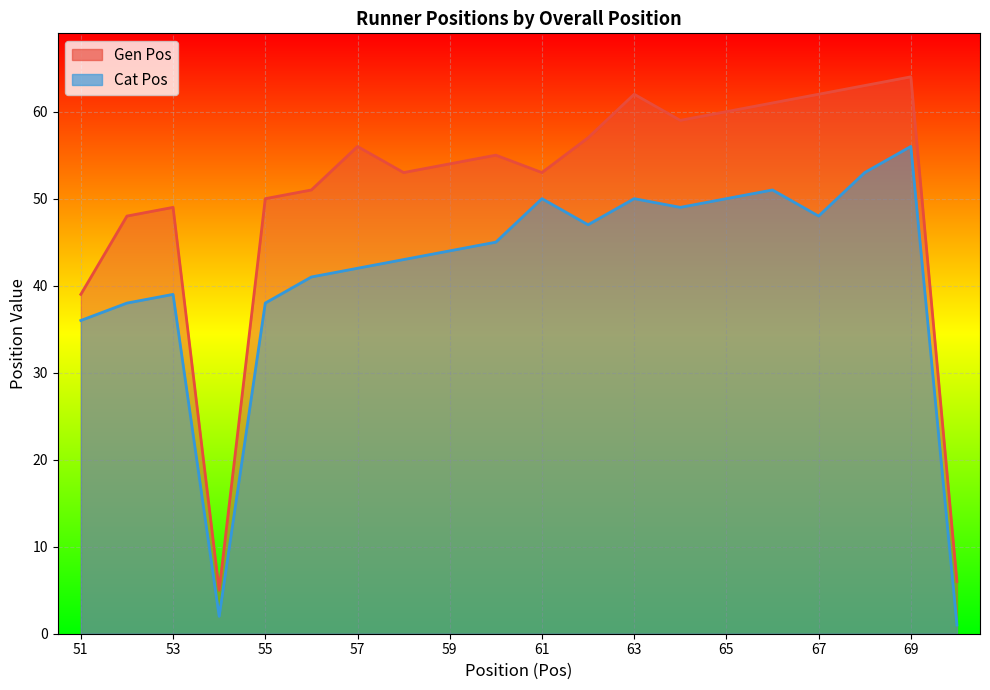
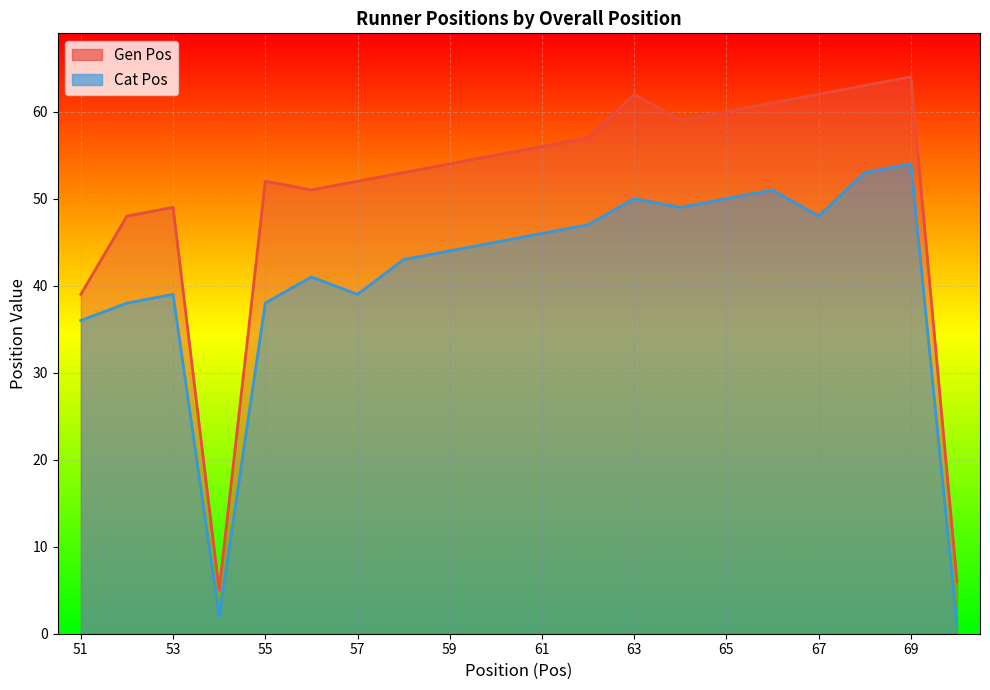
Gen Pos, 55: 50 -> 52
Gen Pos, 57: 56 -> 52
Cat Pos, 57: 42 -> 39
Gen Pos, 61: 53 -> 56
Cat Pos, 61: 50 -> 46
Cat Pos, 69: 56 -> 54
